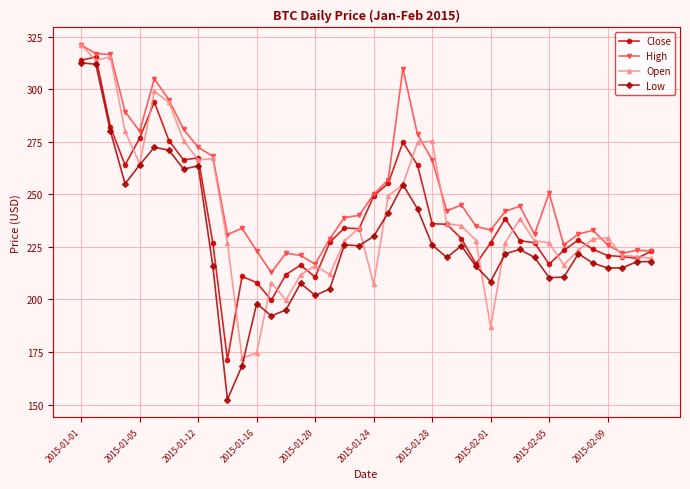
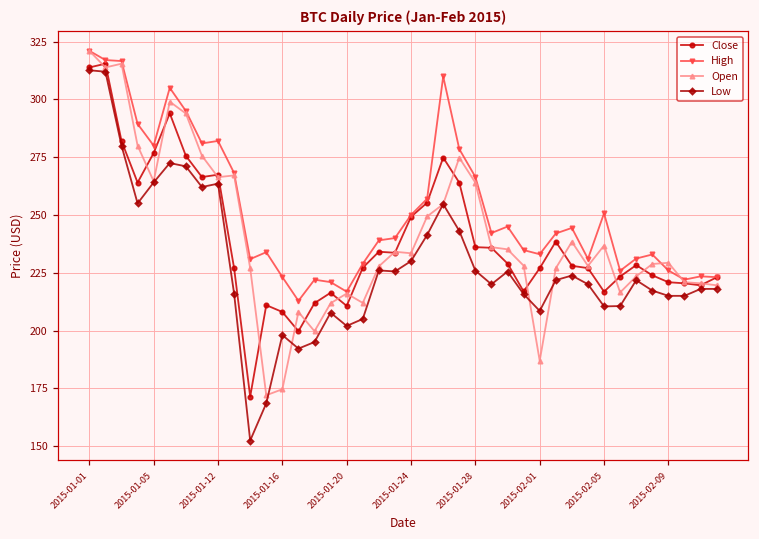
High, 2015-01-12: 272 -> 282
Open, 2015-01-24: 207 -> 233
Open, 2015-01-28: 275 -> 264
Open, 2015-02-05: 227 -> 237
